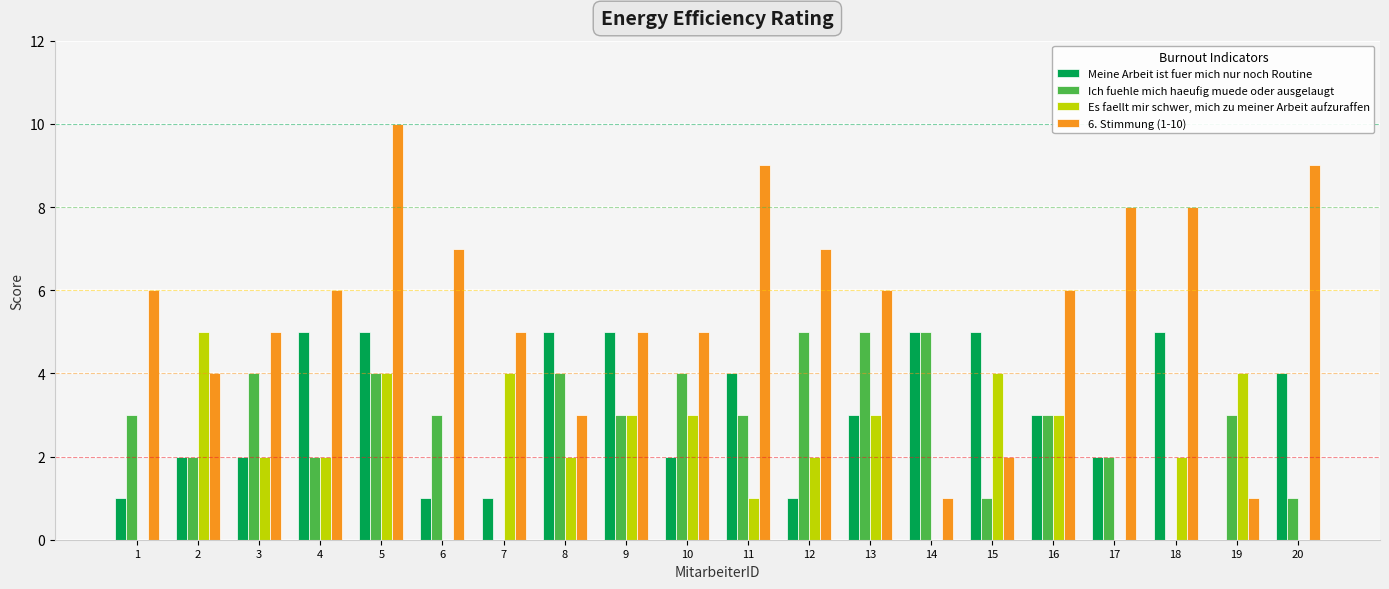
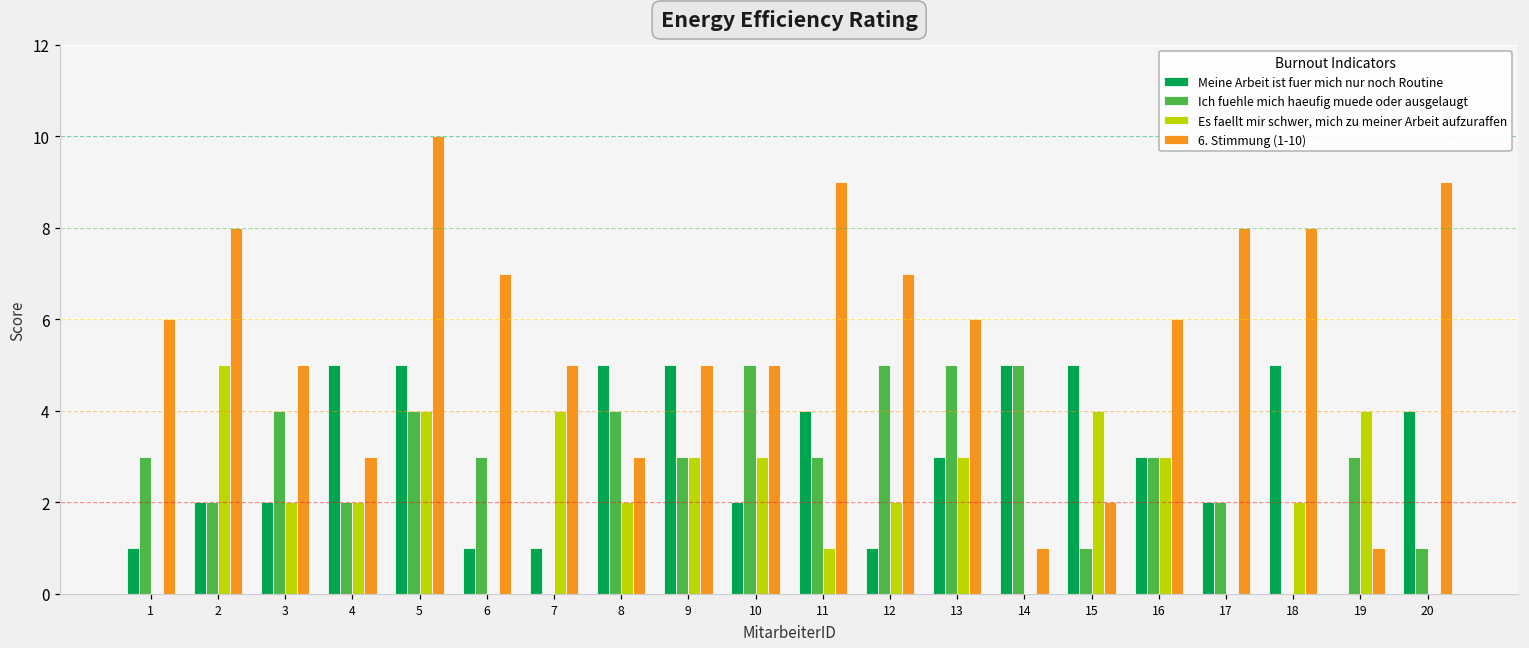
6. Stimmung (1-10), 2: 4 -> 8
6. Stimmung (1-10), 4: 6 -> 3
Ich fuehle mich haeufig muede oder ausgelaugt, 10: 4 -> 5
